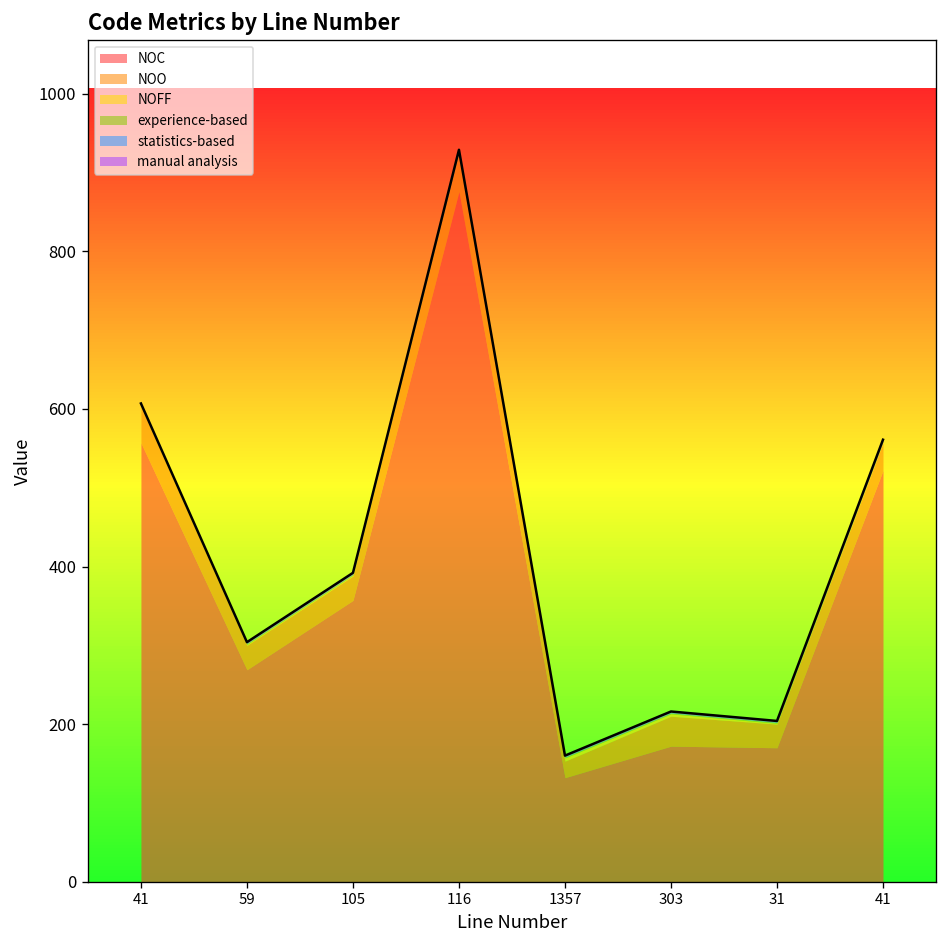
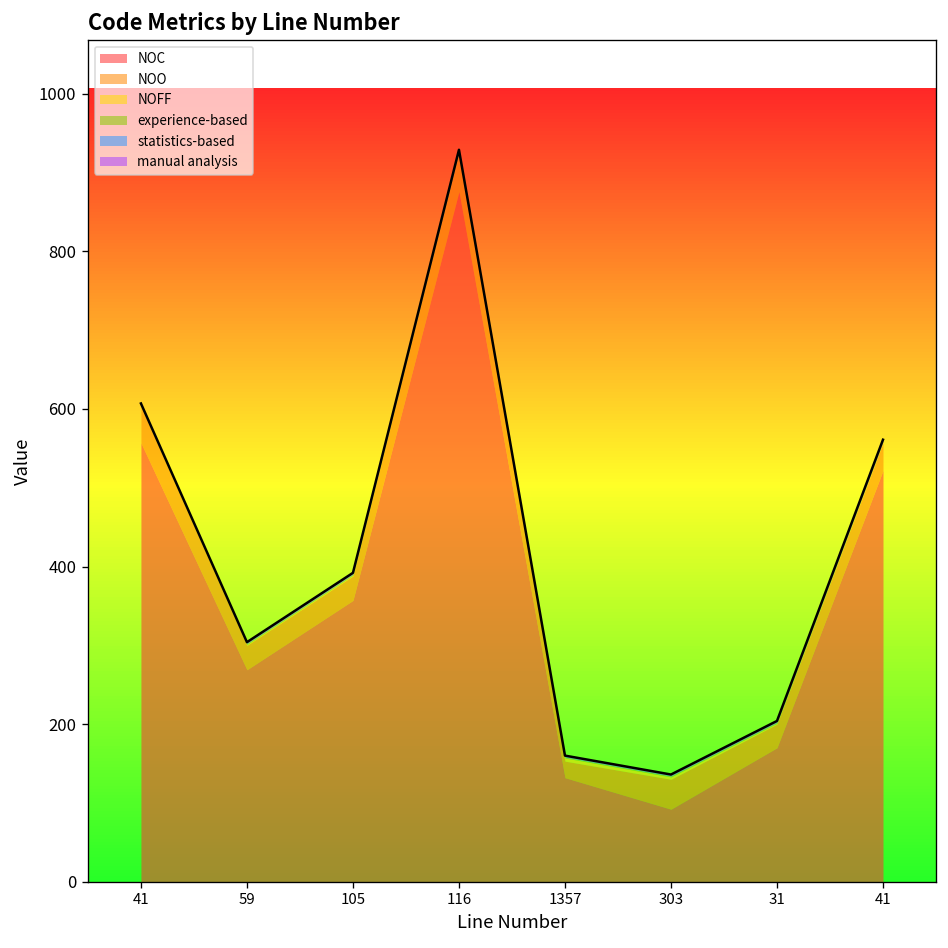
NOC, 303: 170 -> 90
